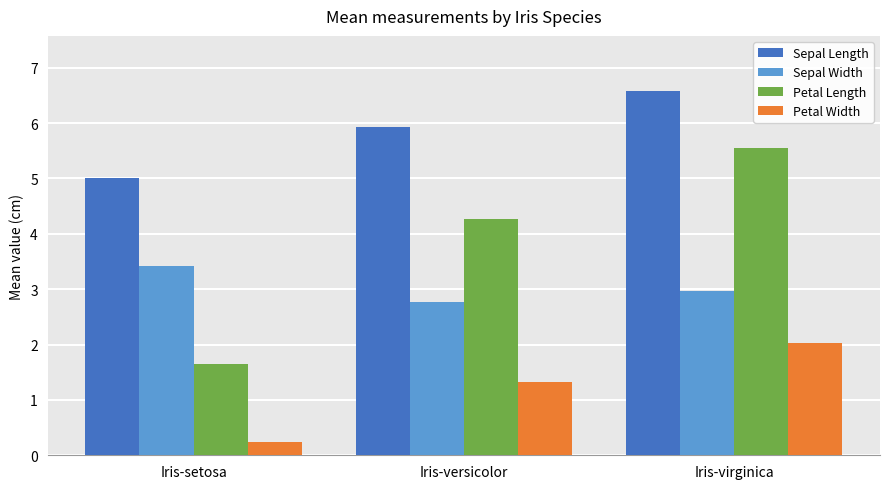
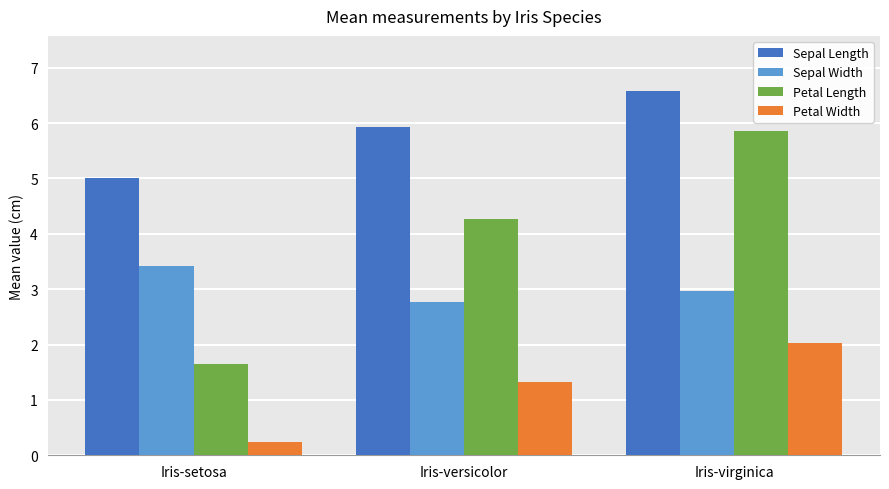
Petal Length, Iris-virginica: 5.6 -> 5.9
